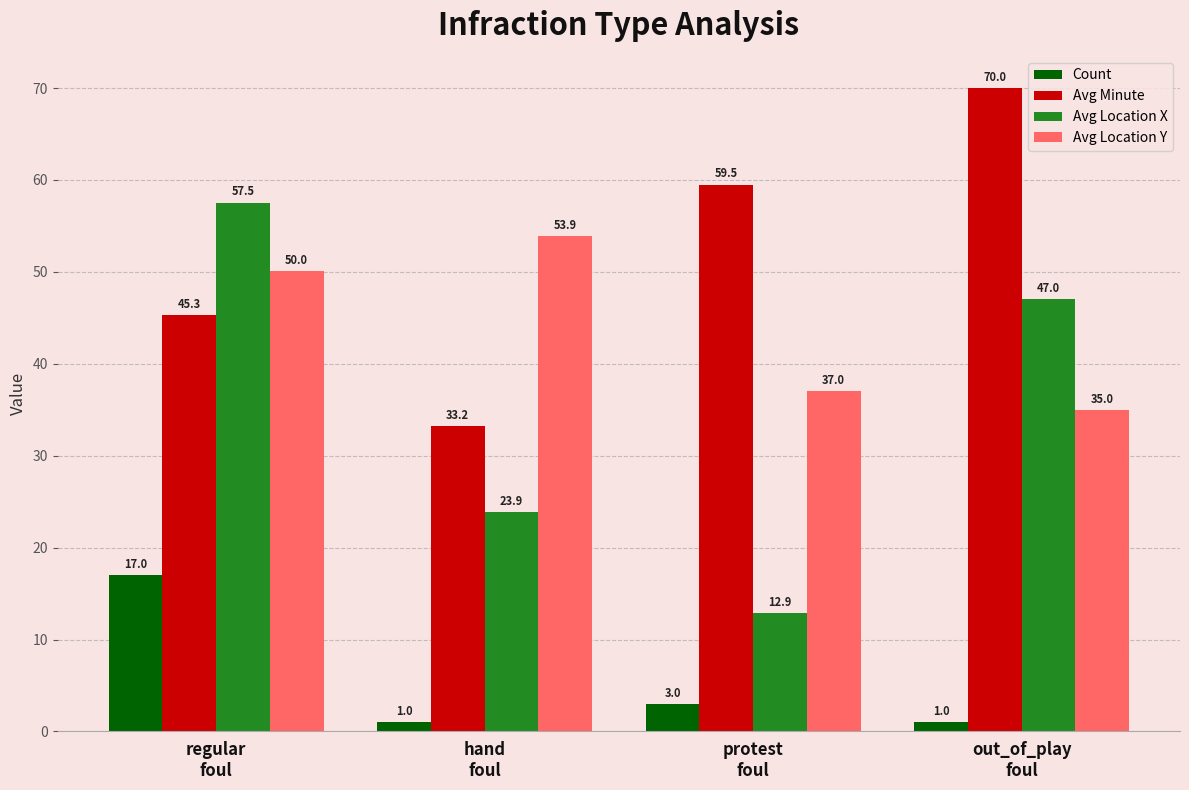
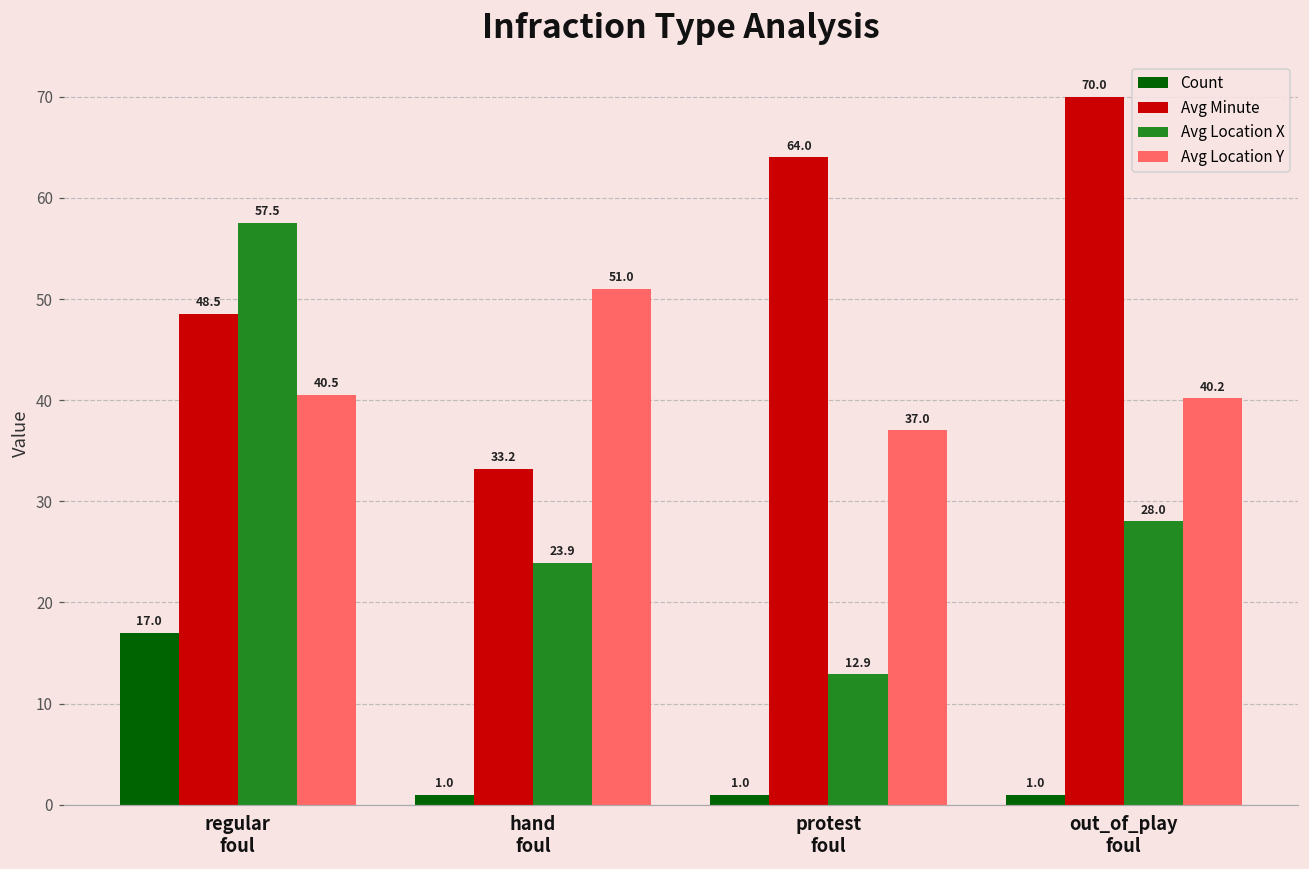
Avg Minute, regular foul: 45.3 -> 48.5
Avg Location Y, regular foul: 50.0 -> 40.5
Avg Location Y, hand foul: 53.9 -> 51.0
Count, protest foul: 3.0 -> 1.0
Avg Minute, protest foul: 59.5 -> 64.0
Avg Location X, out_of_play foul: 47.0 -> 28.0
Avg Location Y, out_of_play foul: 35.0 -> 40.2
